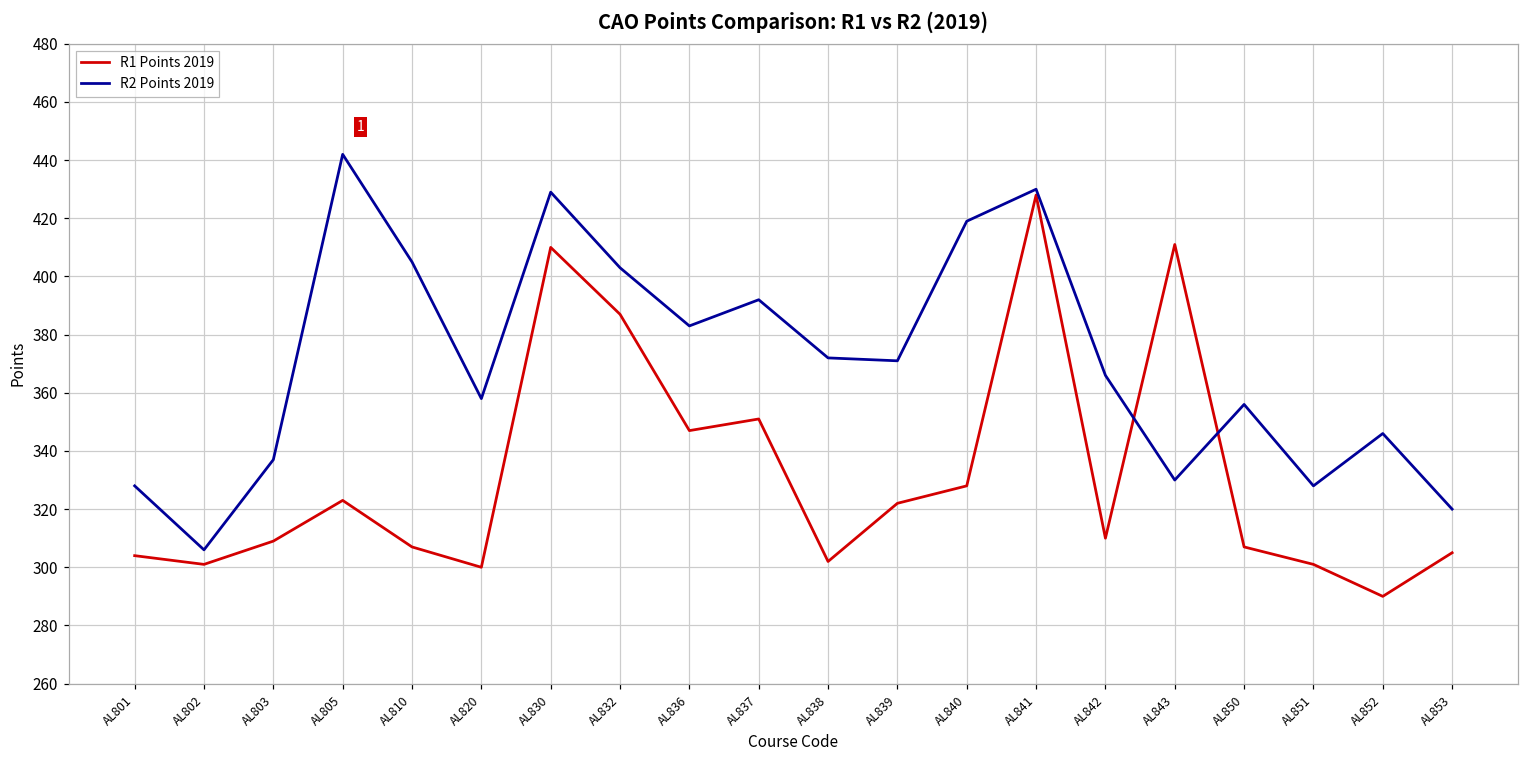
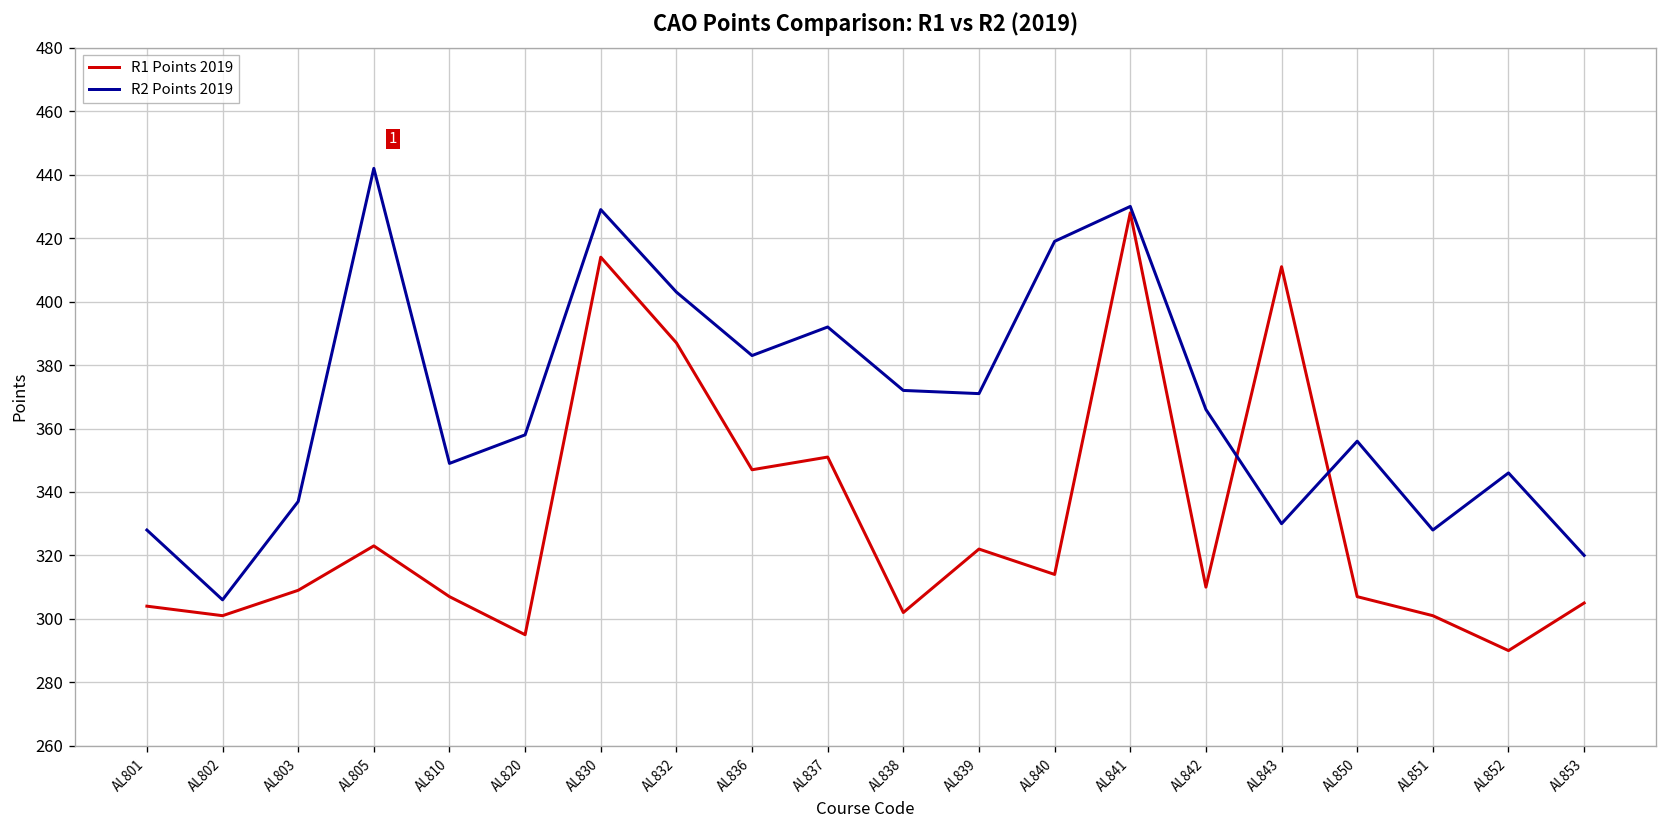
R2 Points 2019, AL810: 405 -> 349
R1 Points 2019, AL820: 300 -> 295
R1 Points 2019, AL830: 410 -> 414
R1 Points 2019, AL840: 328 -> 314
